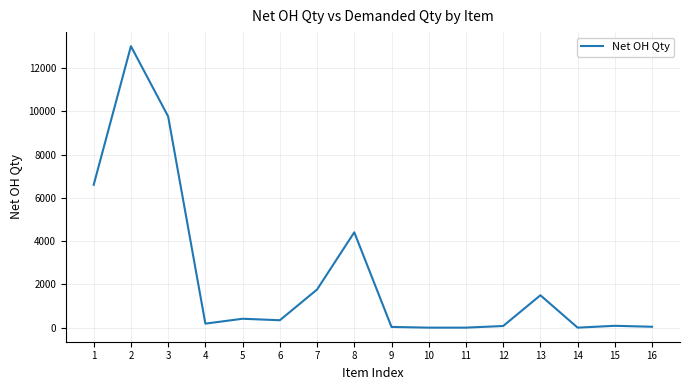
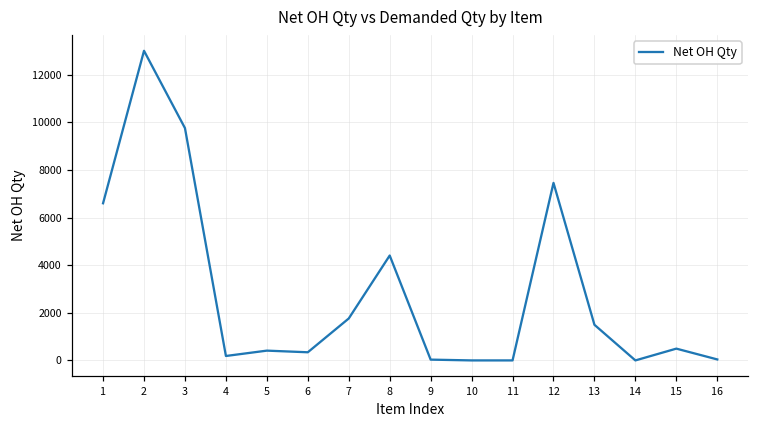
12: 100 -> 7500
15: 100 -> 500
